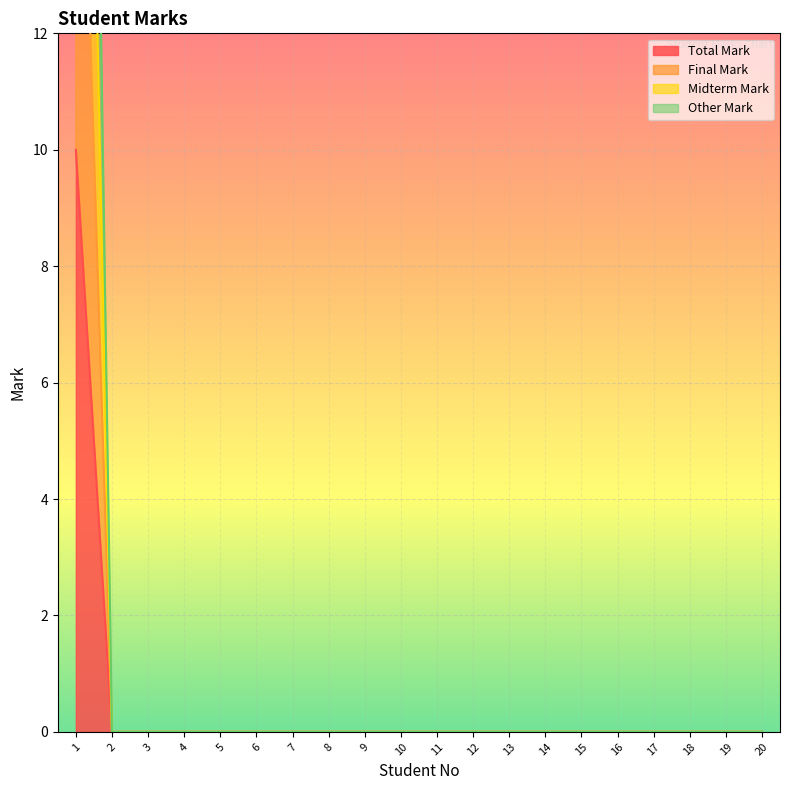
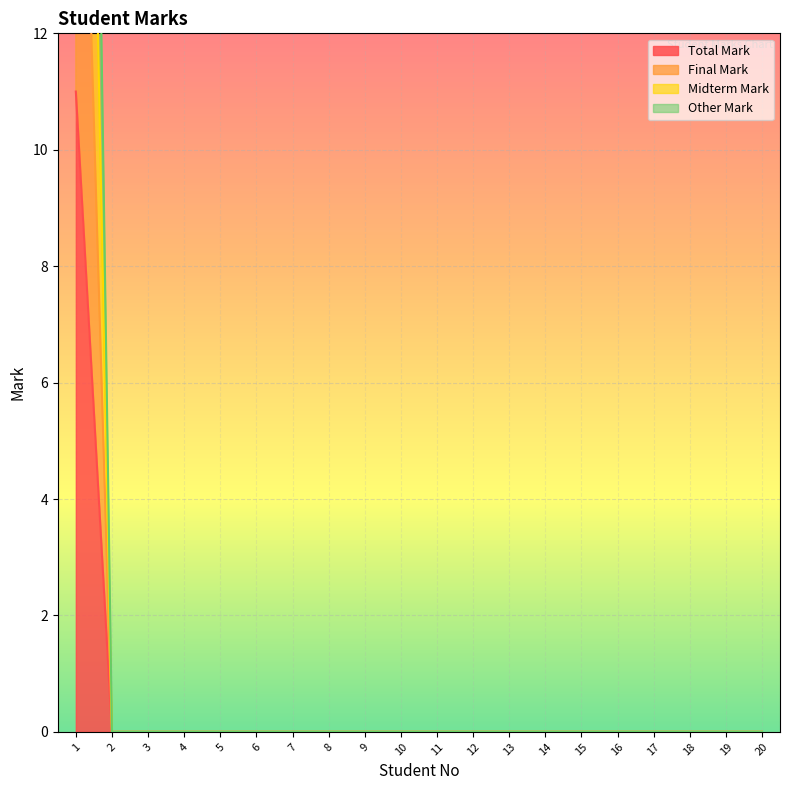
Total Mark, 1: 10 -> 11
